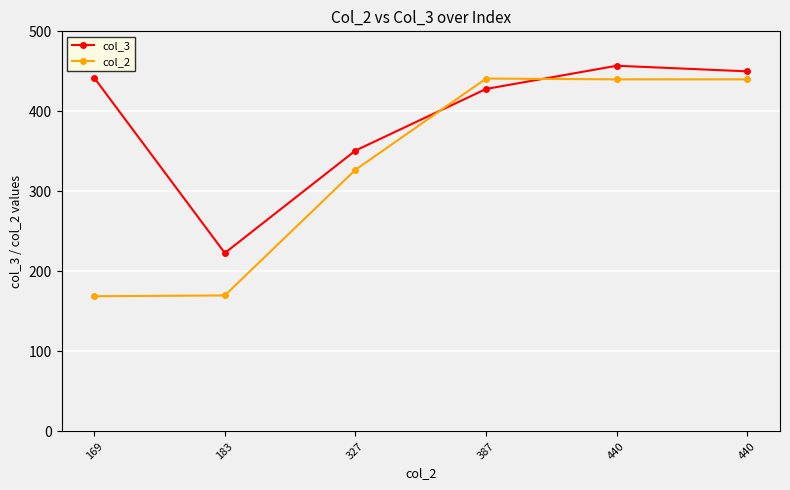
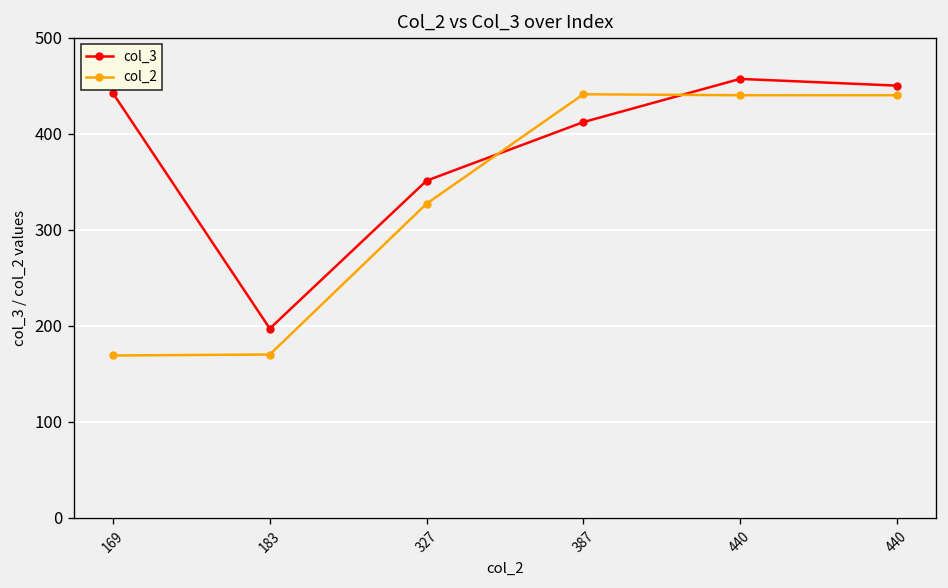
col_3, 183: 220 -> 200
col_3, 387: 430 -> 410
